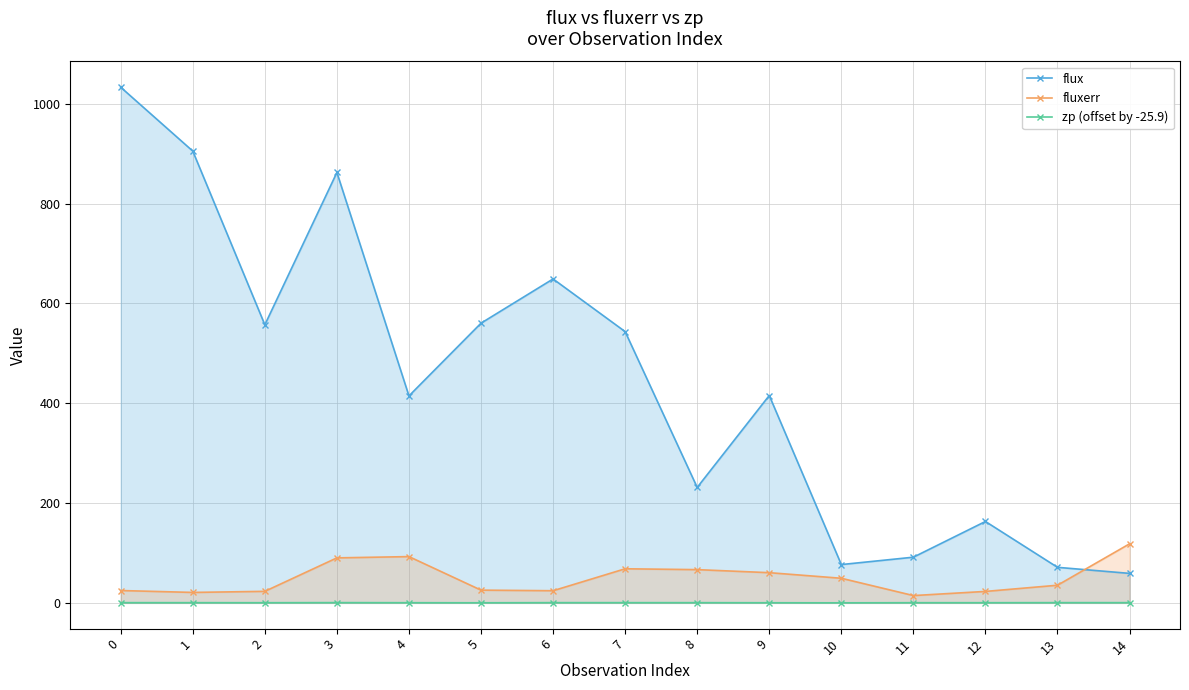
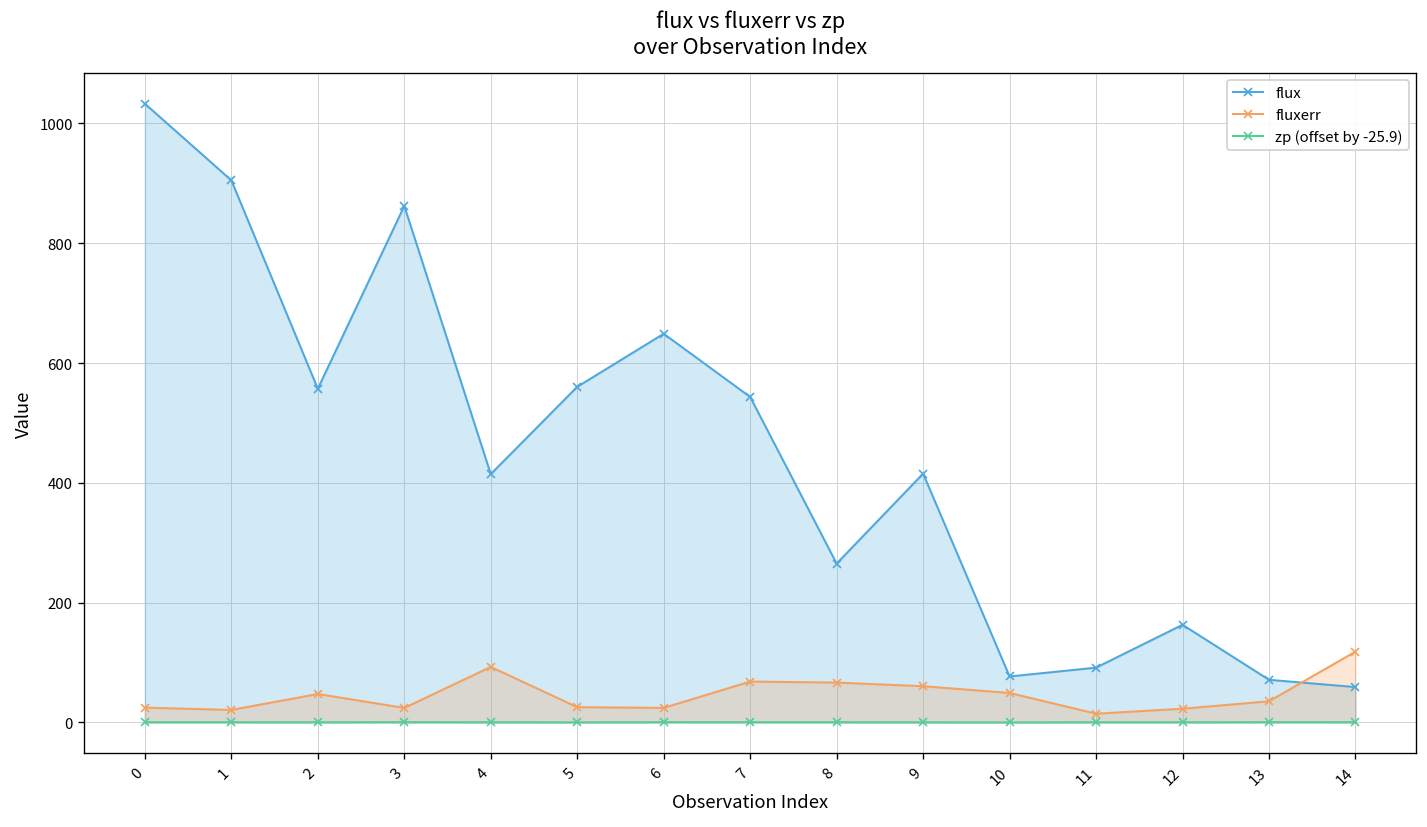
fluxerr, 2: 20 -> 50
fluxerr, 3: 90 -> 20
flux, 8: 230 -> 270
